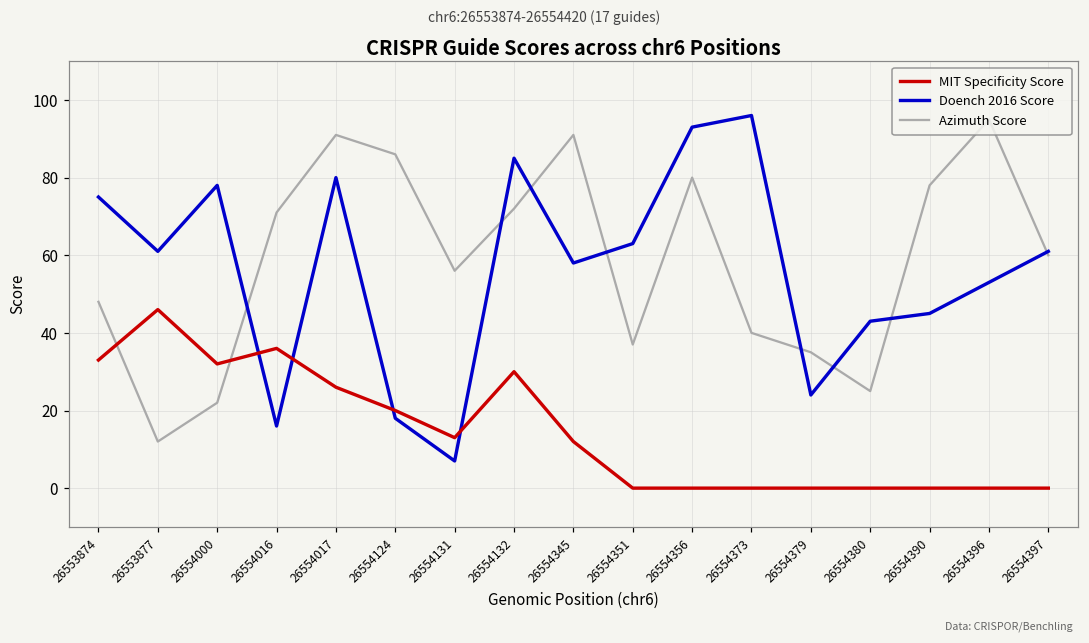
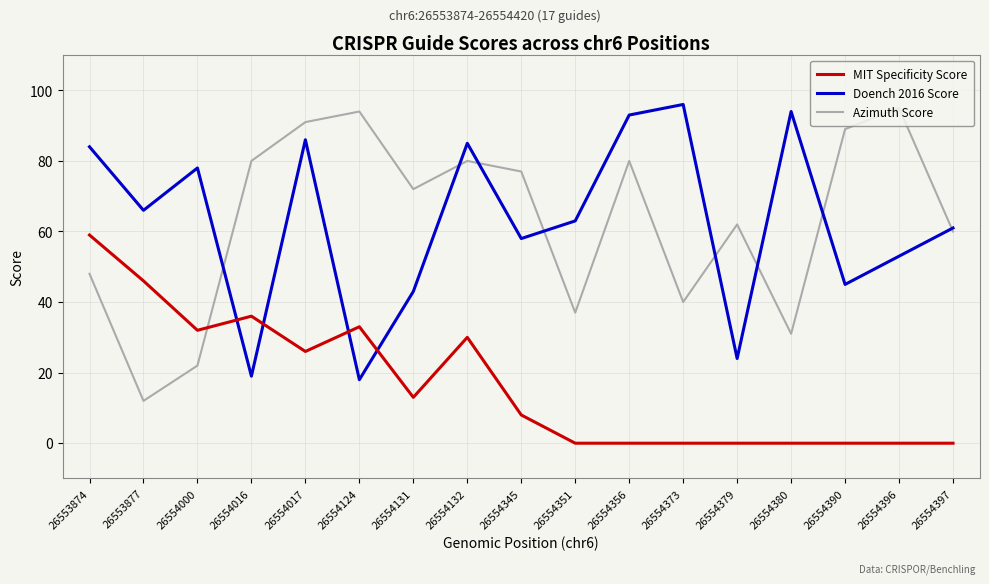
MIT Specificity Score, 26553874: 33 -> 59
Doench 2016 Score, 26553874: 75 -> 84
Doench 2016 Score, 26553877: 61 -> 66
Doench 2016 Score, 26554016: 16 -> 19
Azimuth Score, 26554016: 71 -> 80
Doench 2016 Score, 26554017: 80 -> 86
MIT Specificity Score, 26554124: 20 -> 33
Azimuth Score, 26554124: 86 -> 94
Doench 2016 Score, 26554131: 7 -> 43
Azimuth Score, 26554131: 56 -> 72
Azimuth Score, 26554132: 72 -> 80
MIT Specificity Score, 26554345: 12 -> 8
Azimuth Score, 26554345: 91 -> 77
Azimuth Score, 26554379: 35 -> 62
Doench 2016 Score, 26554380: 43 -> 94
Azimuth Score, 26554380: 25 -> 31
Azimuth Score, 26554390: 78 -> 89
